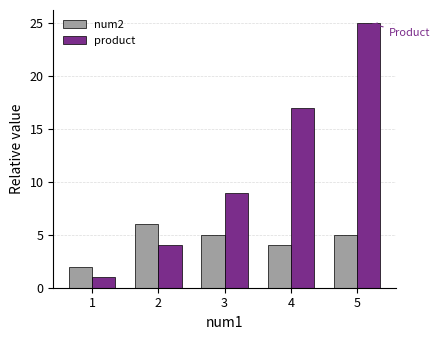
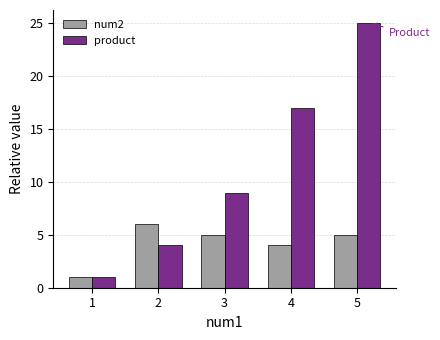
num2, 1: 2 -> 1
